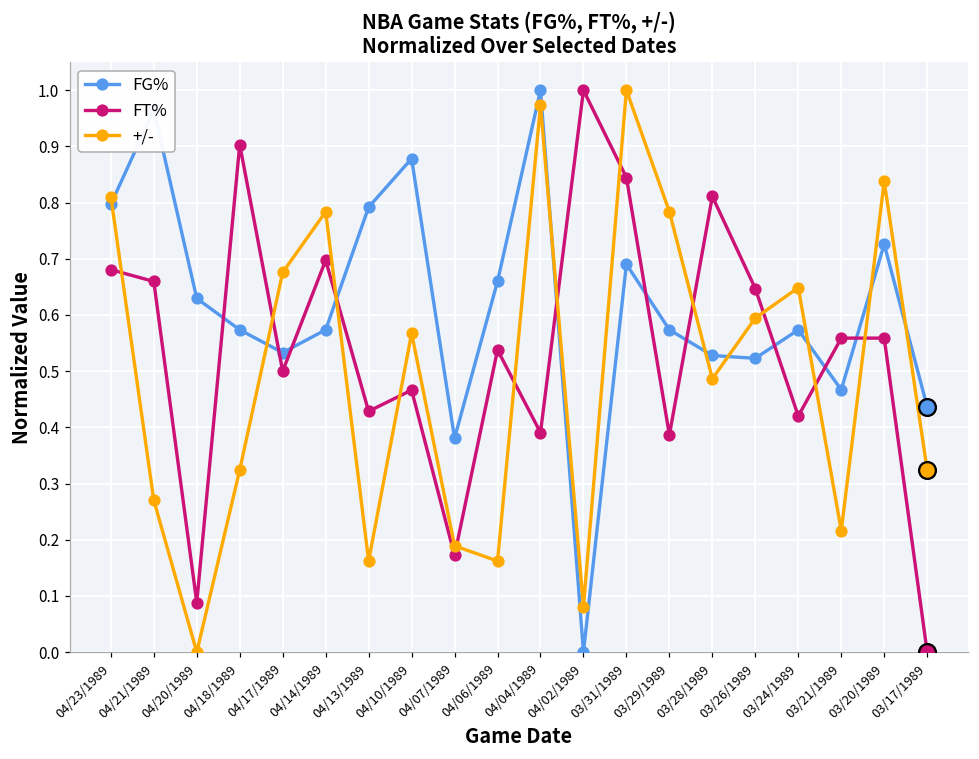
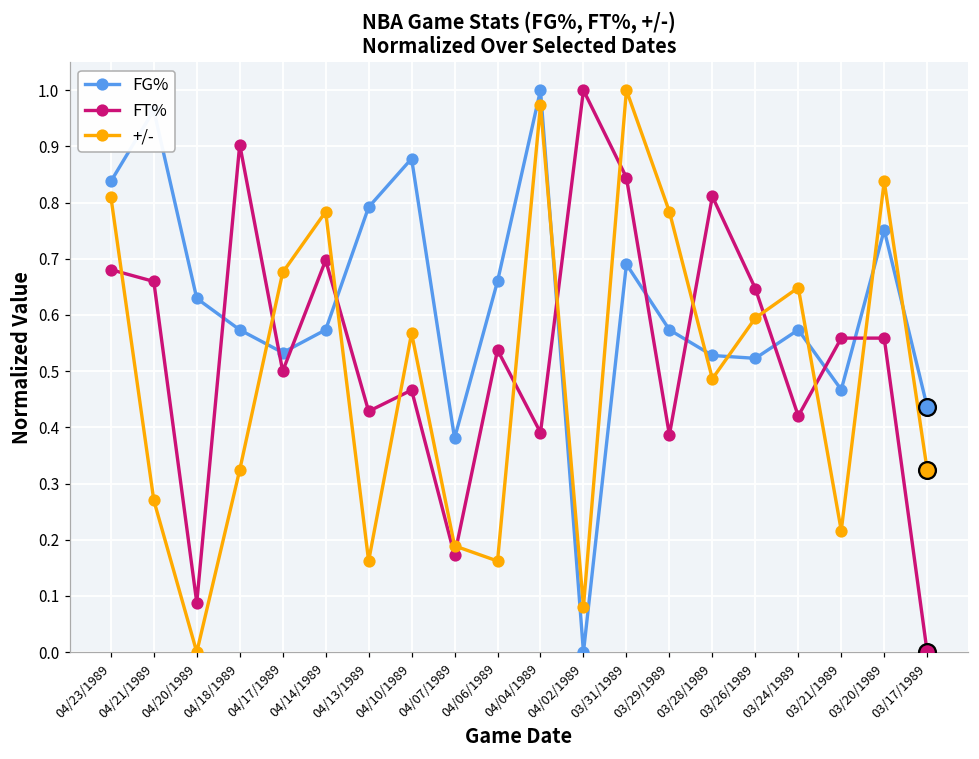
FG%, 04/23/1989: 0.80 -> 0.84
FG%, 03/20/1989: 0.73 -> 0.75
